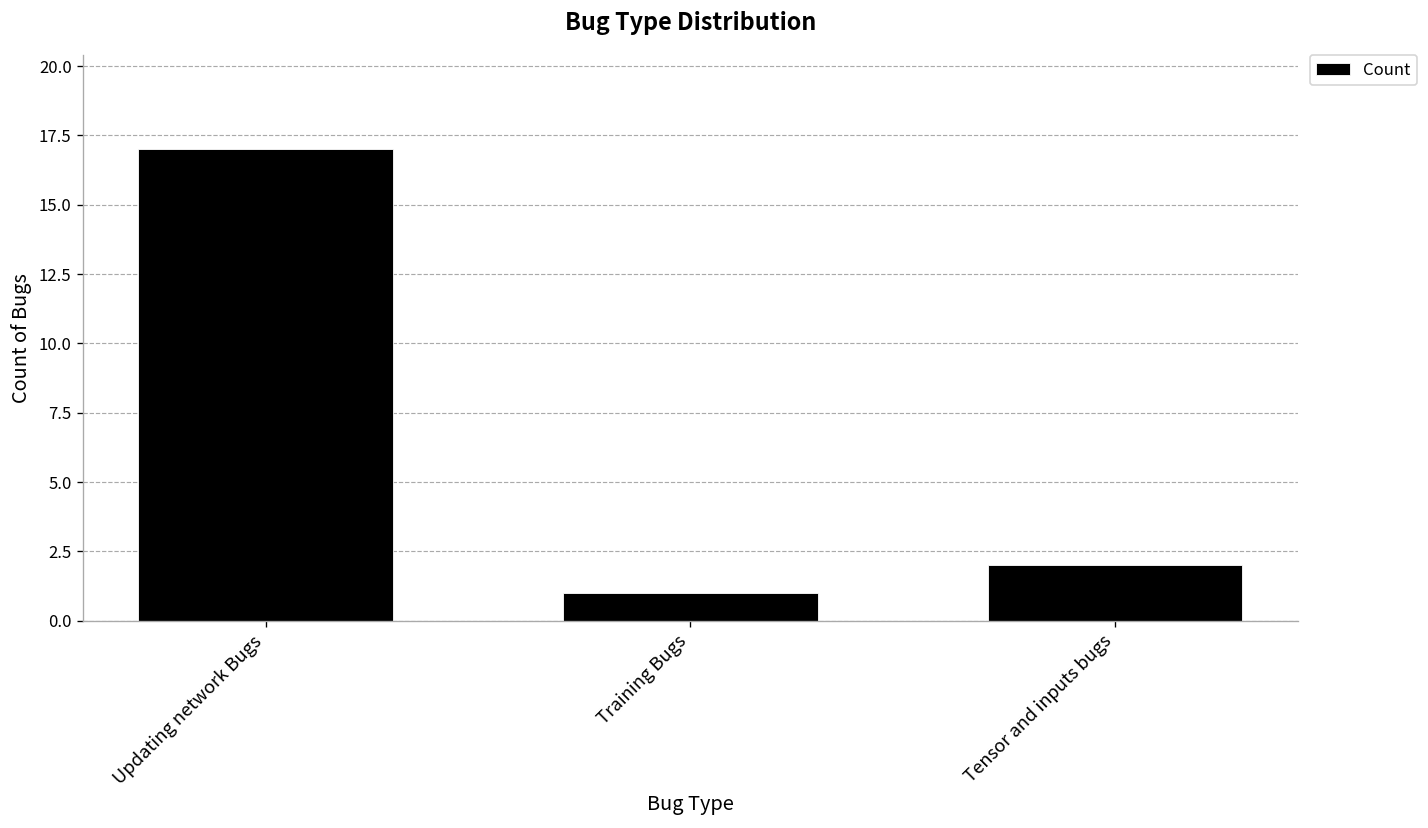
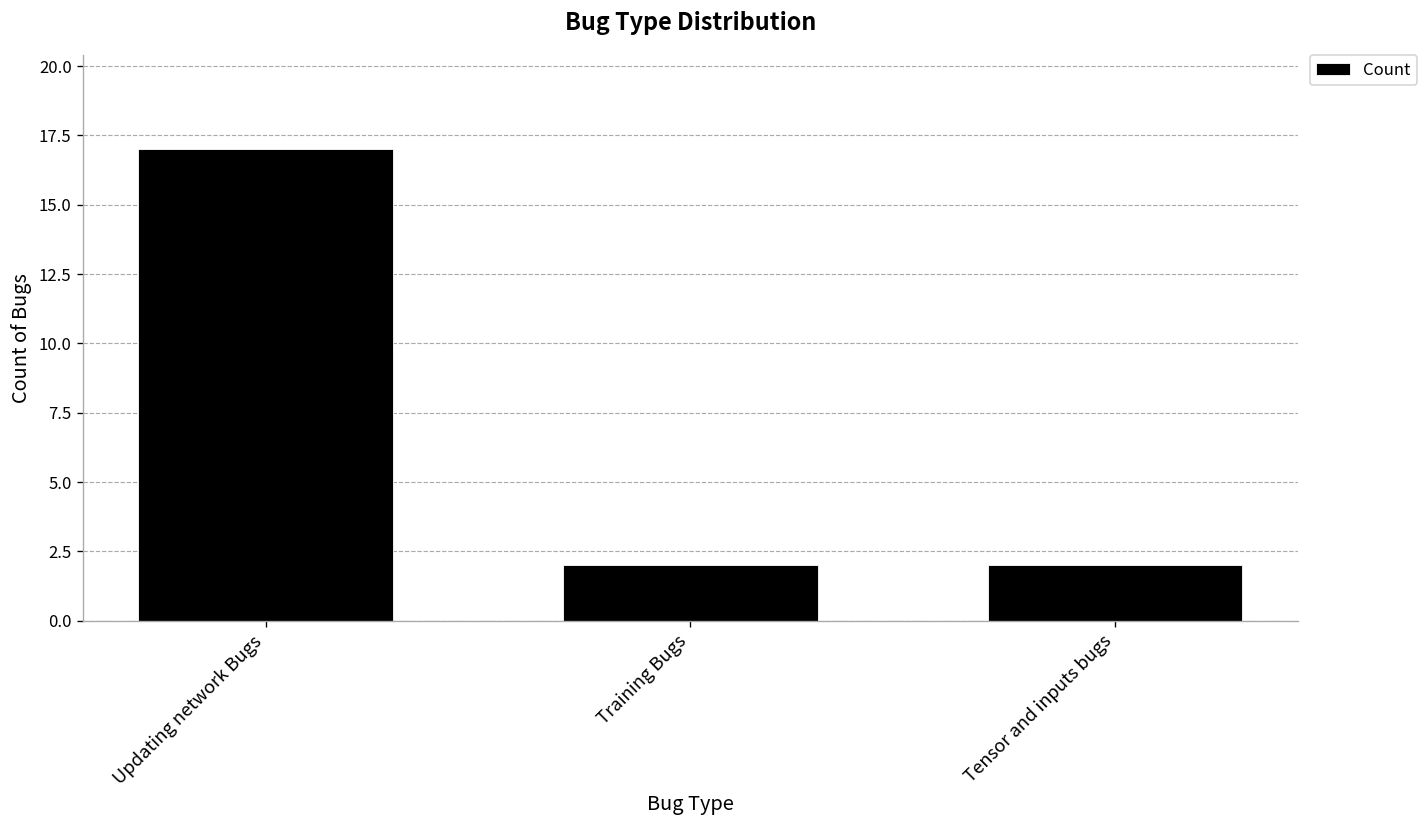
Training Bugs: 1 -> 2
